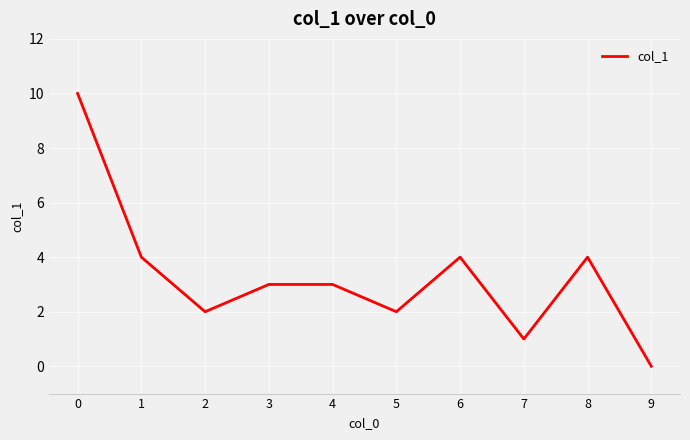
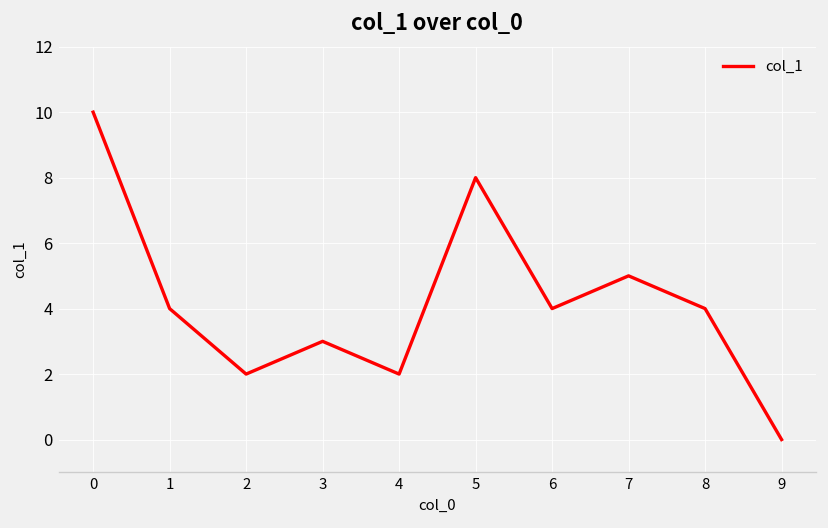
4: 3 -> 2
5: 2 -> 8
7: 1 -> 5
